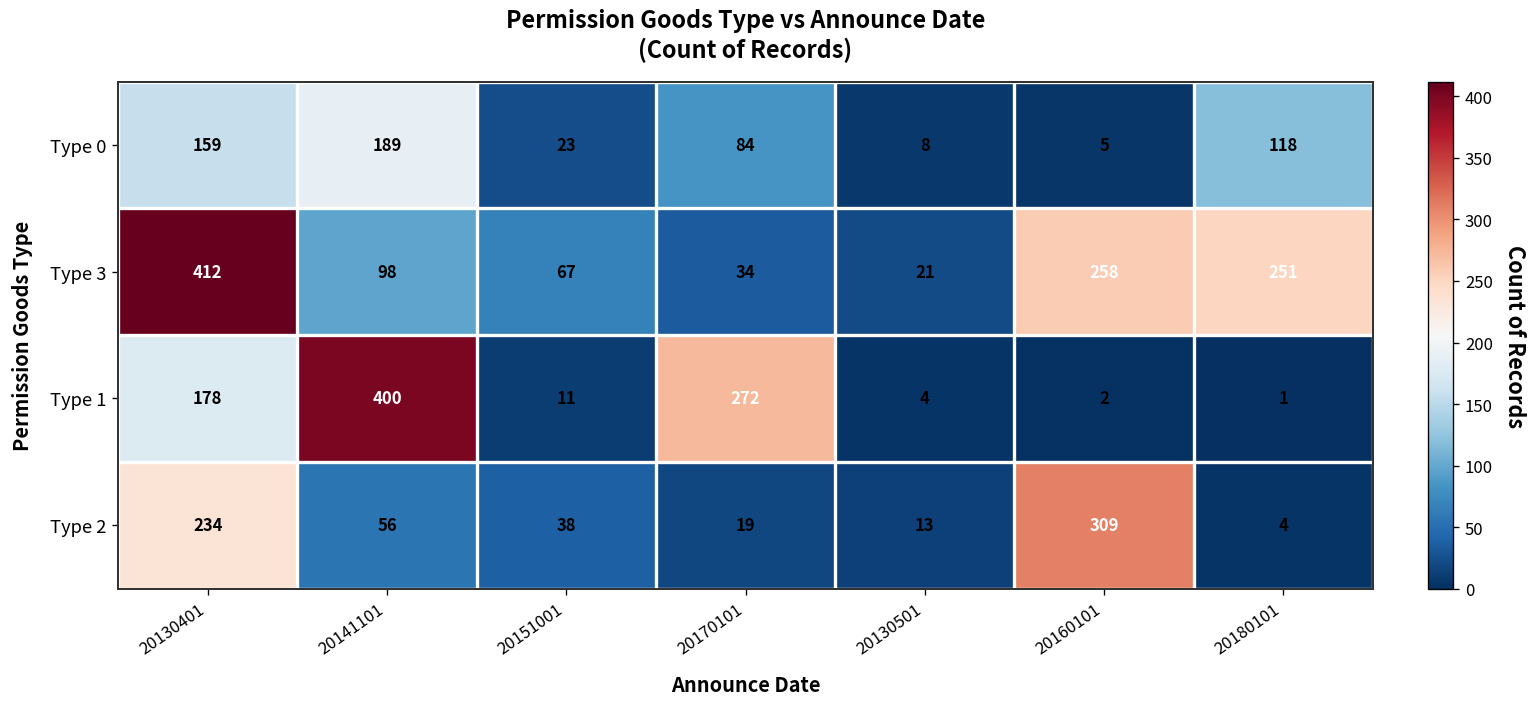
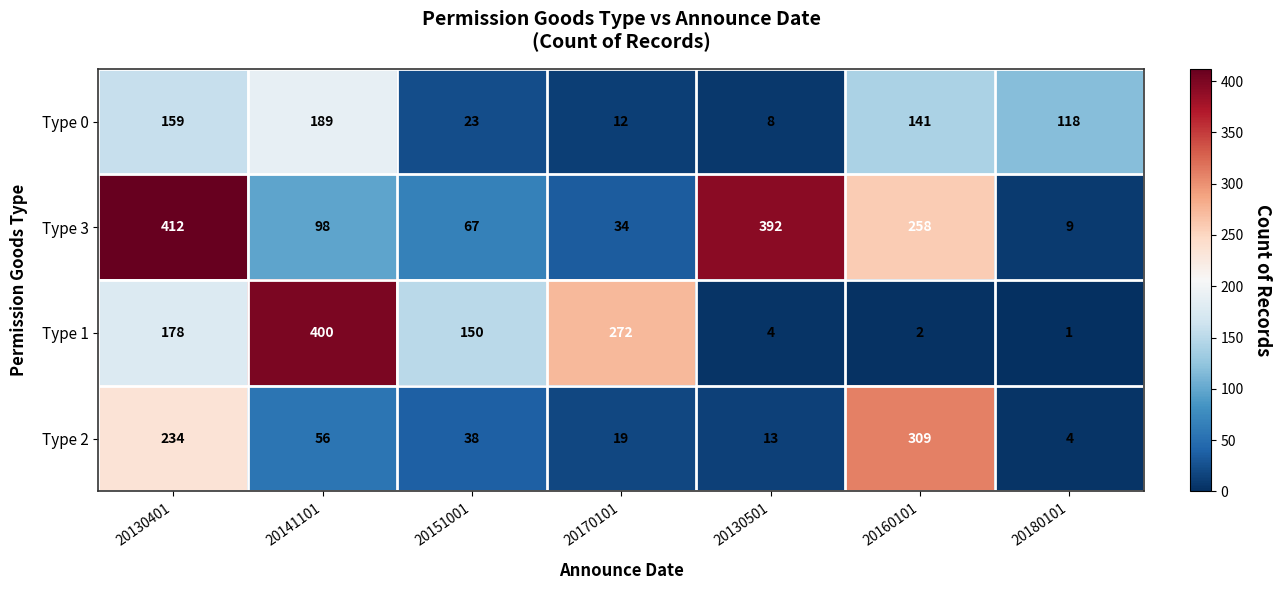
Type 0, 20170101: 84 -> 12
Type 0, 20160101: 5 -> 141
Type 3, 20130501: 21 -> 392
Type 3, 20180101: 251 -> 9
Type 1, 20151001: 11 -> 150
